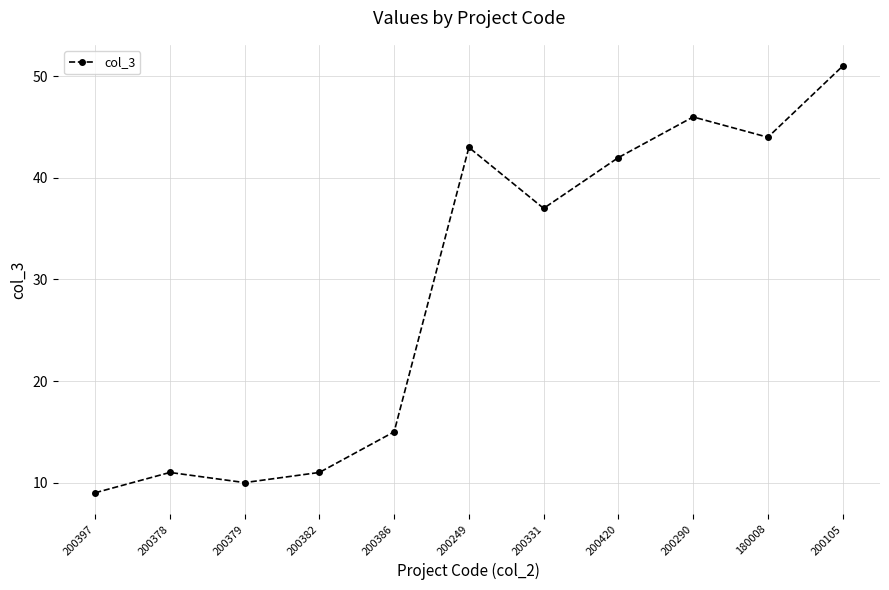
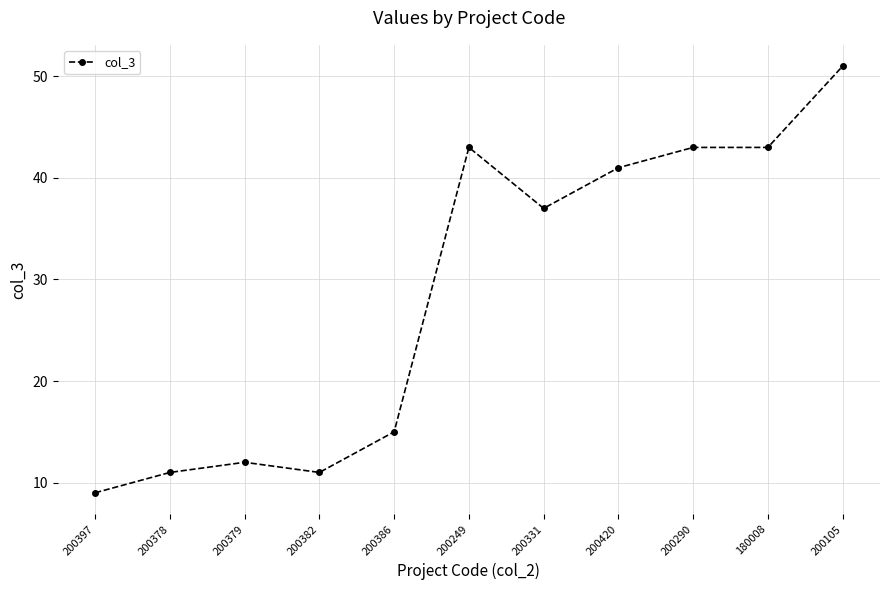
200379: 10 -> 12
200420: 42 -> 41
200290: 46 -> 43
180008: 44 -> 43
